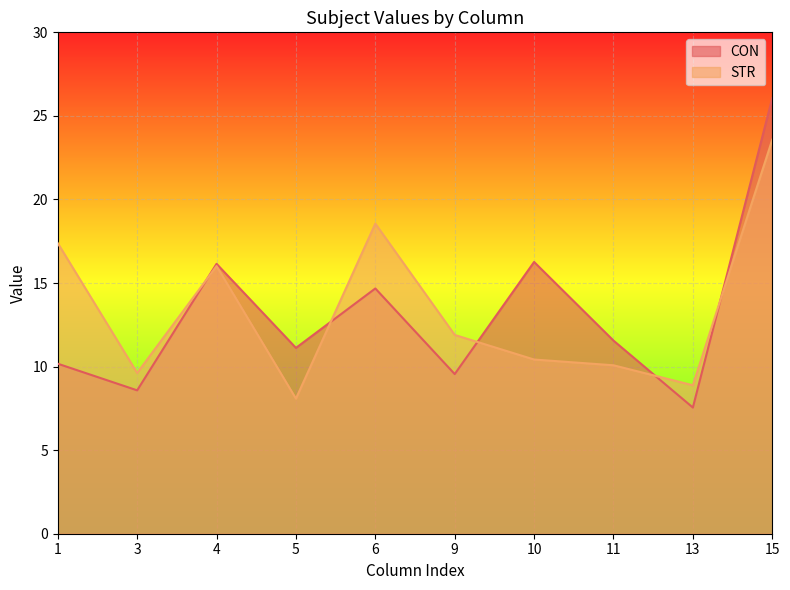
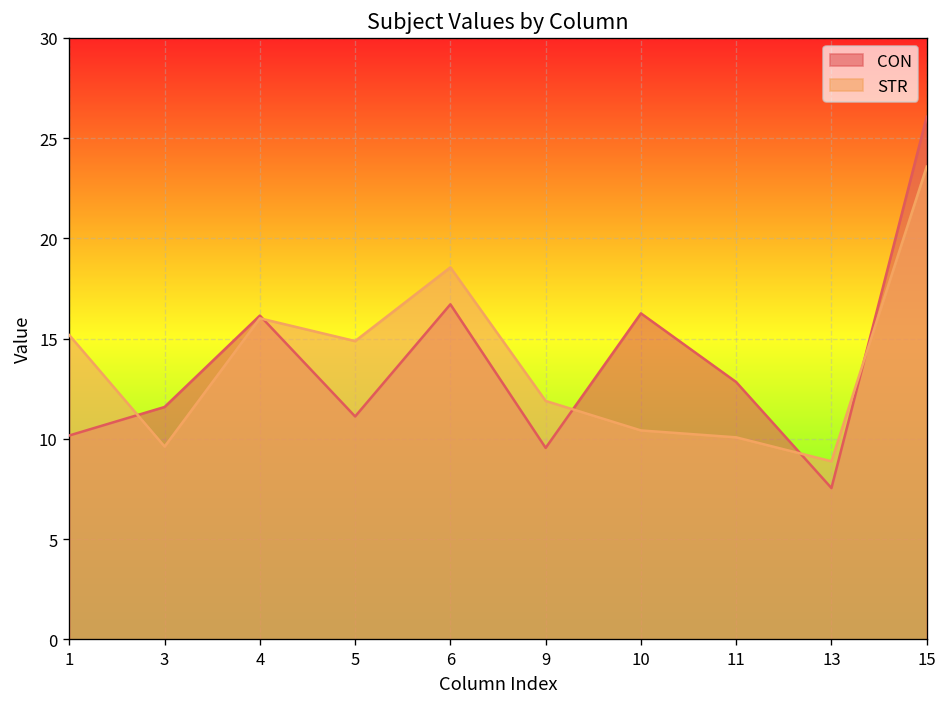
STR, 1: 17.4 -> 15.2
CON, 3: 8.6 -> 11.6
STR, 5: 8.1 -> 14.9
CON, 6: 14.7 -> 16.7
CON, 11: 11.6 -> 12.8
